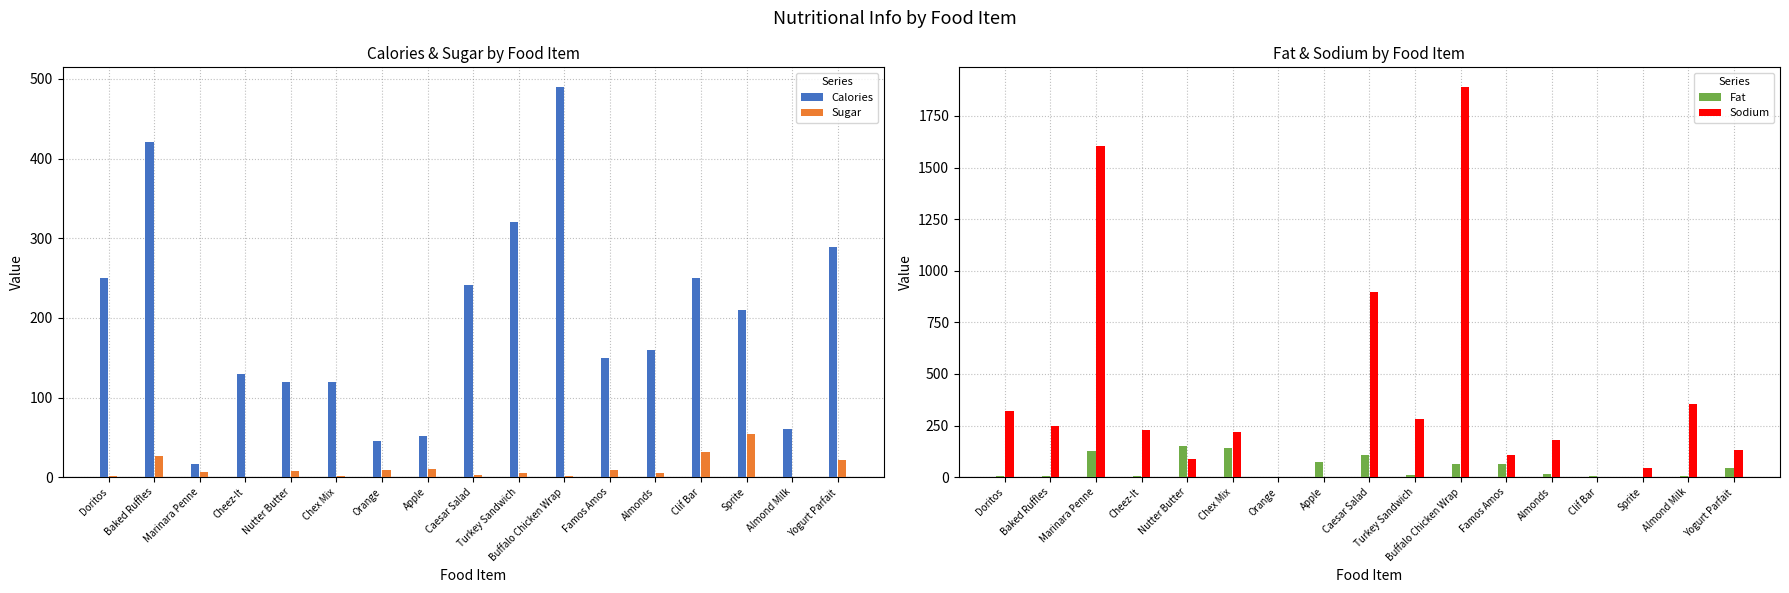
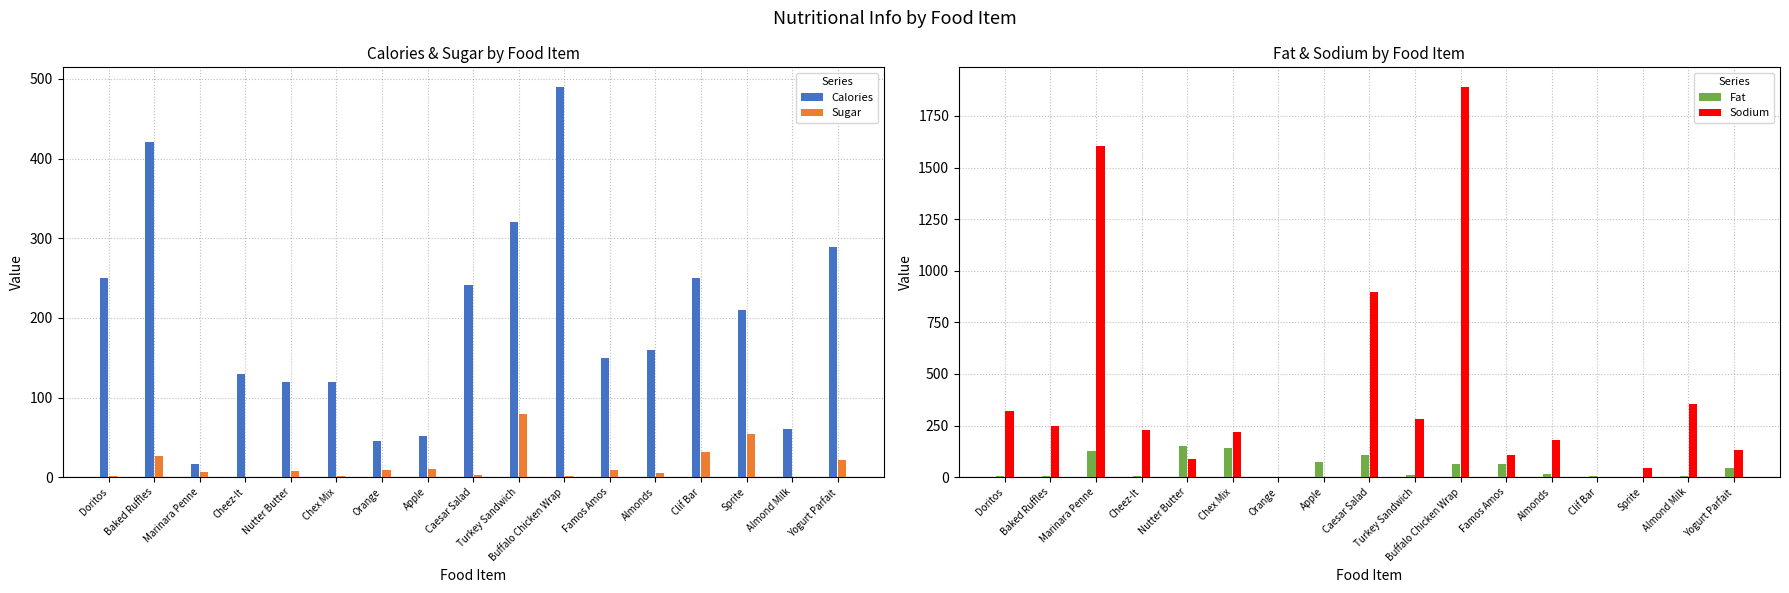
Calories & Sugar by Food Item, Sugar, Turkey Sandwich: 10 -> 80
